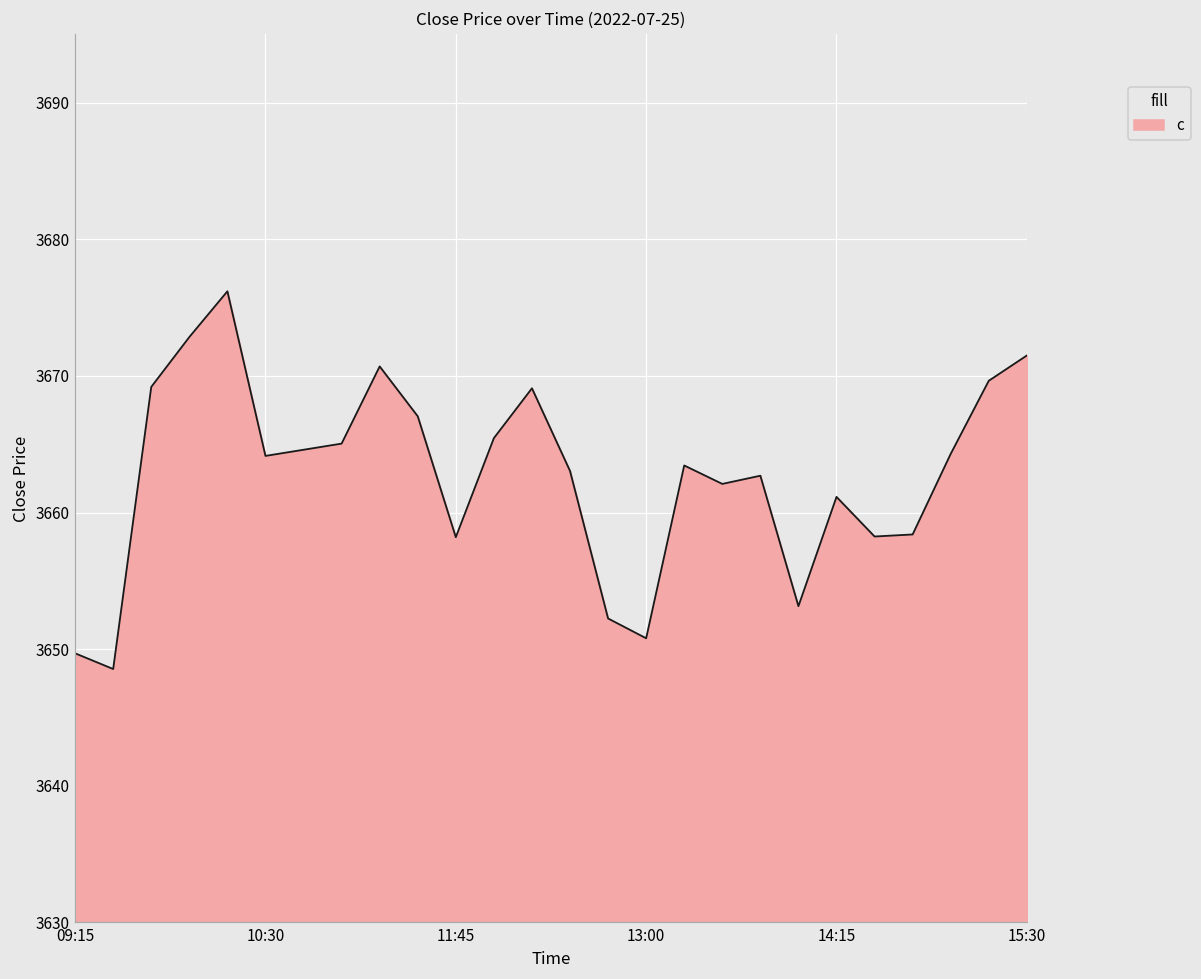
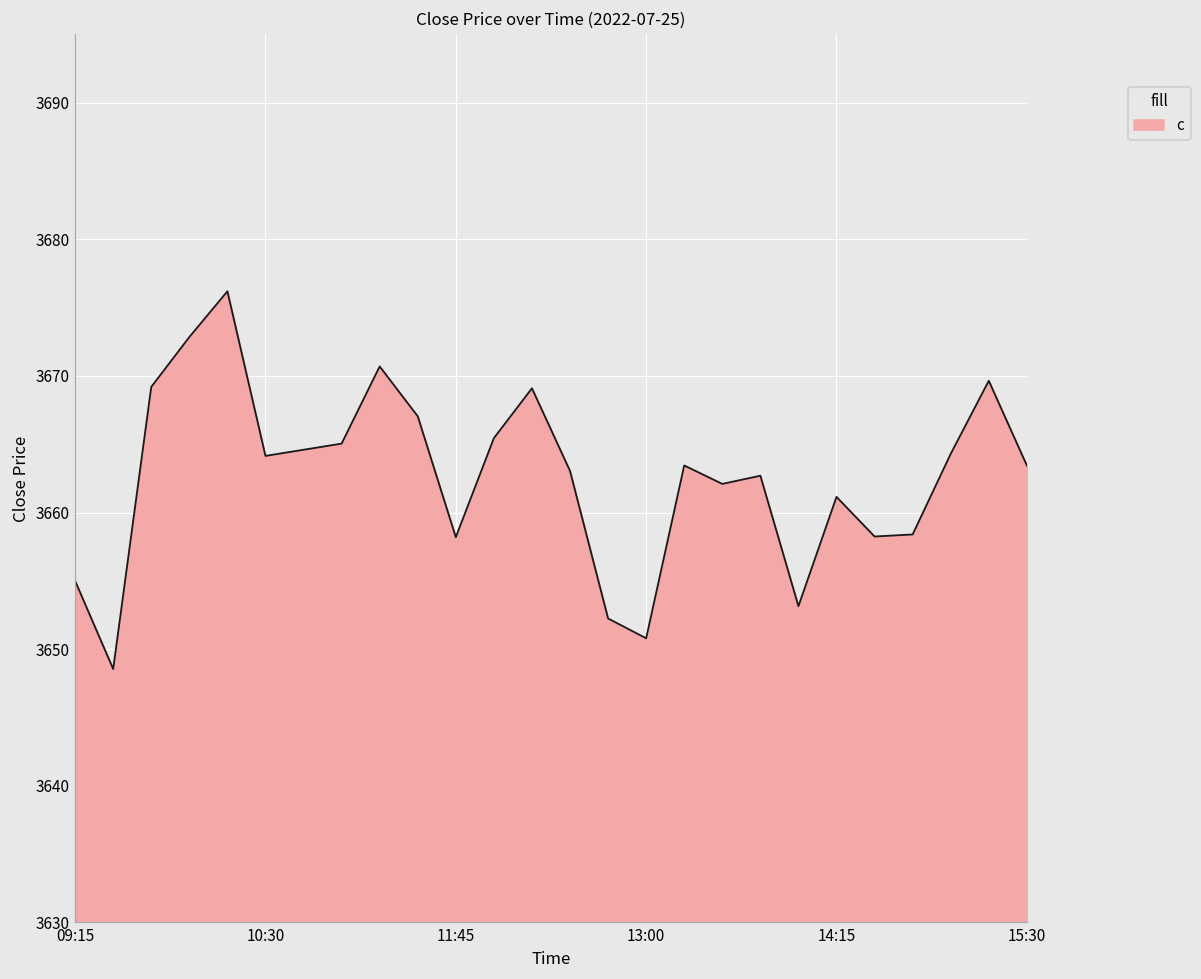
09:15: 3649.7 -> 3655.0
15:30: 3671.5 -> 3663.5
